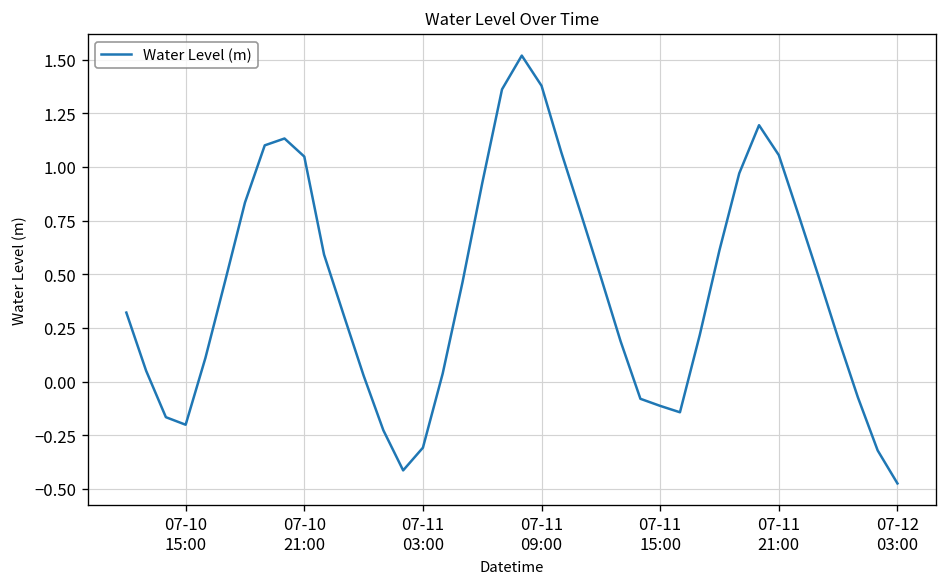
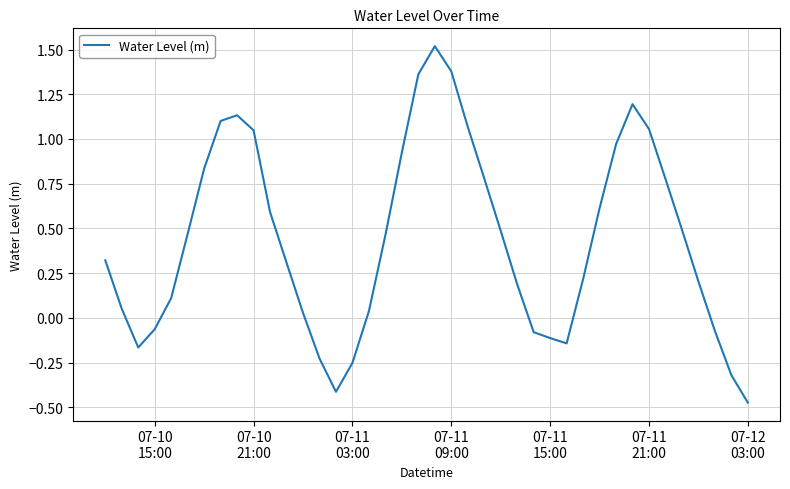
07-10 15:00: -0.20 -> -0.06
07-11 03:00: -0.31 -> -0.25
